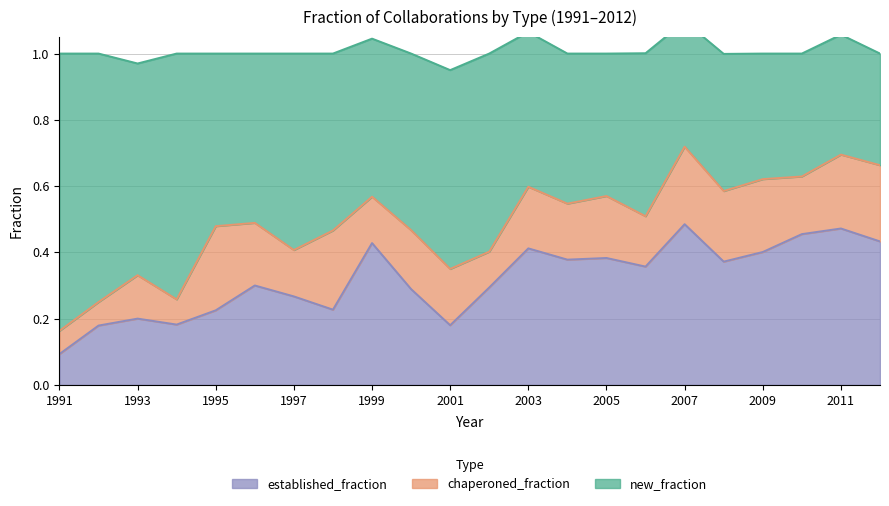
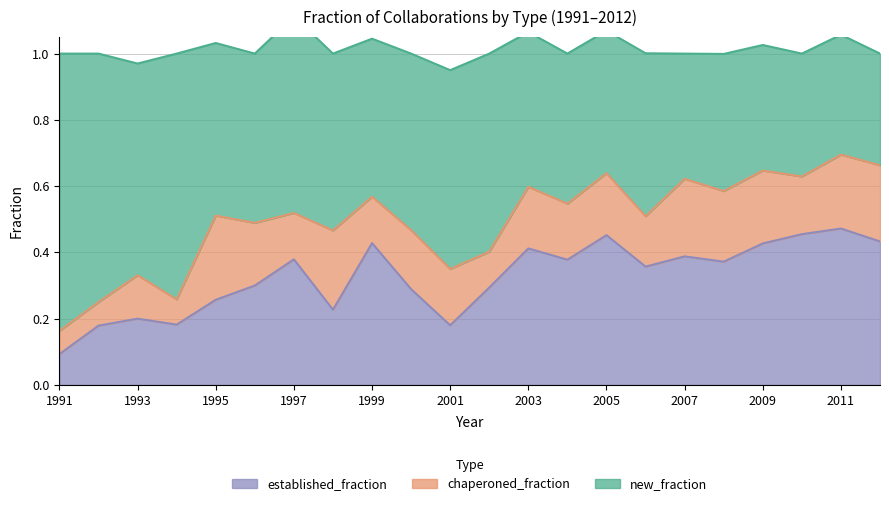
established_fraction, 1995: 0.23 -> 0.26
established_fraction, 1997: 0.27 -> 0.38
established_fraction, 2005: 0.38 -> 0.45
established_fraction, 2007: 0.49 -> 0.39
established_fraction, 2009: 0.40 -> 0.43
